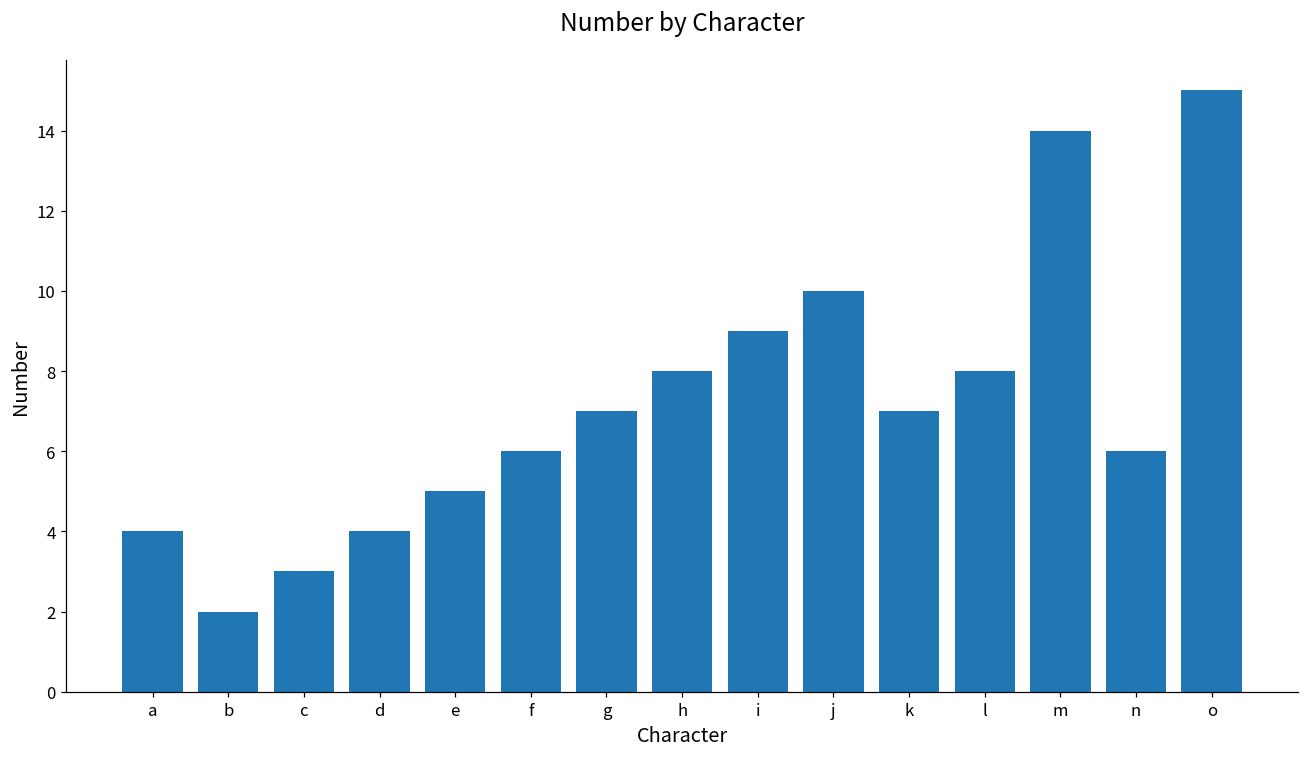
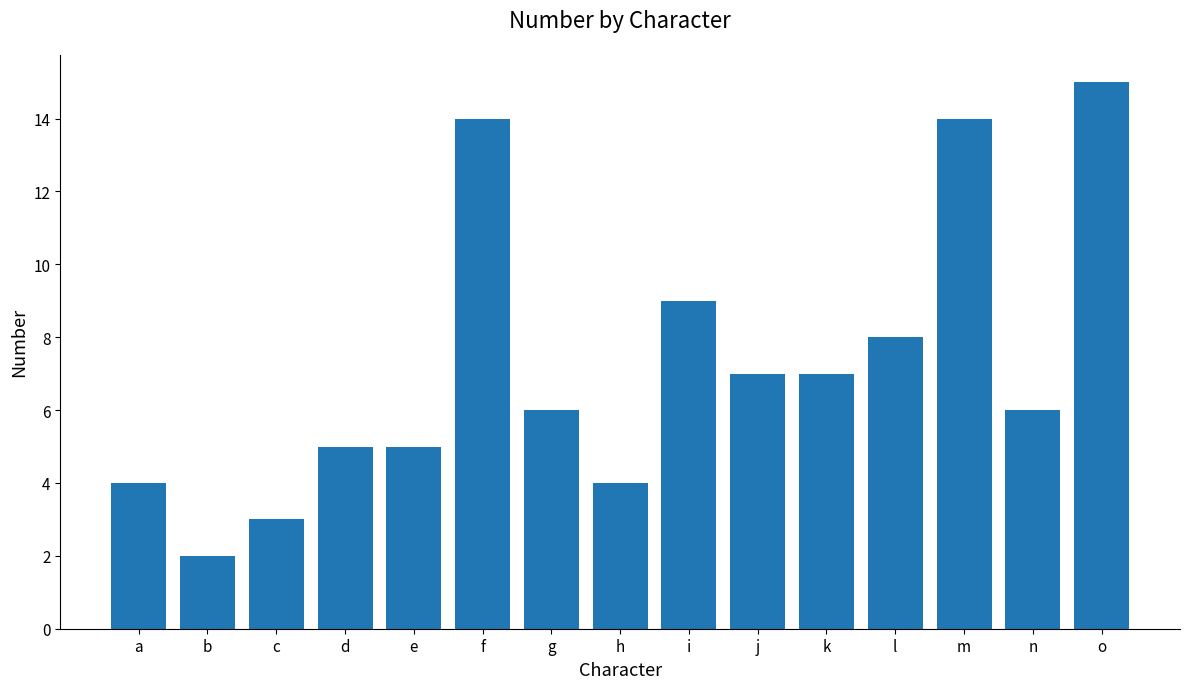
d: 4 -> 5
f: 6 -> 14
g: 7 -> 6
h: 8 -> 4
j: 10 -> 7
